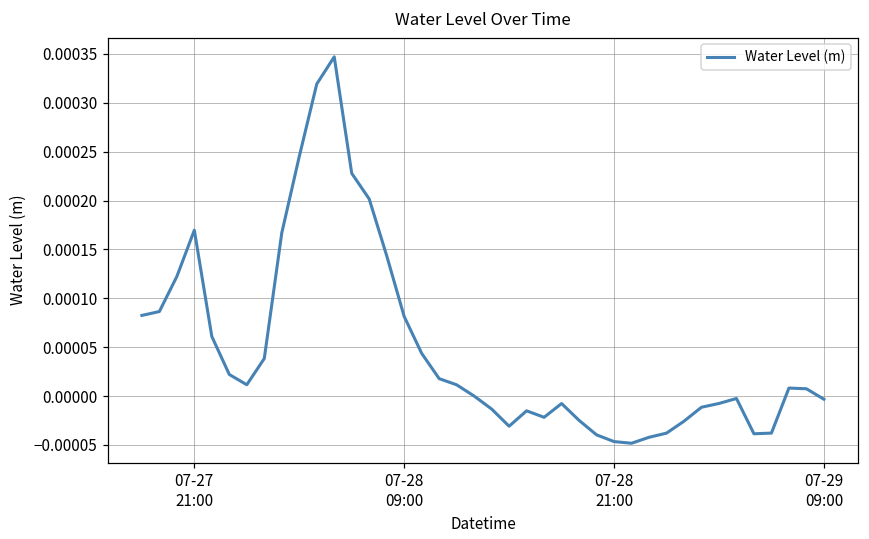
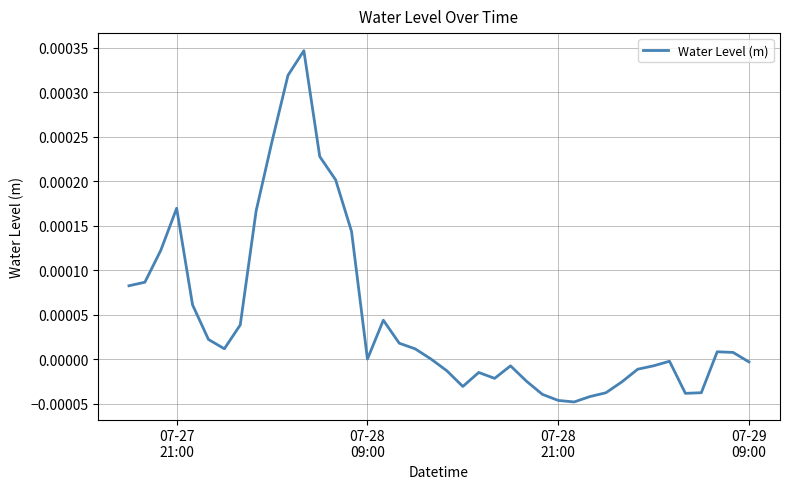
07-28 09:00: 0.0001 -> 0.0000
